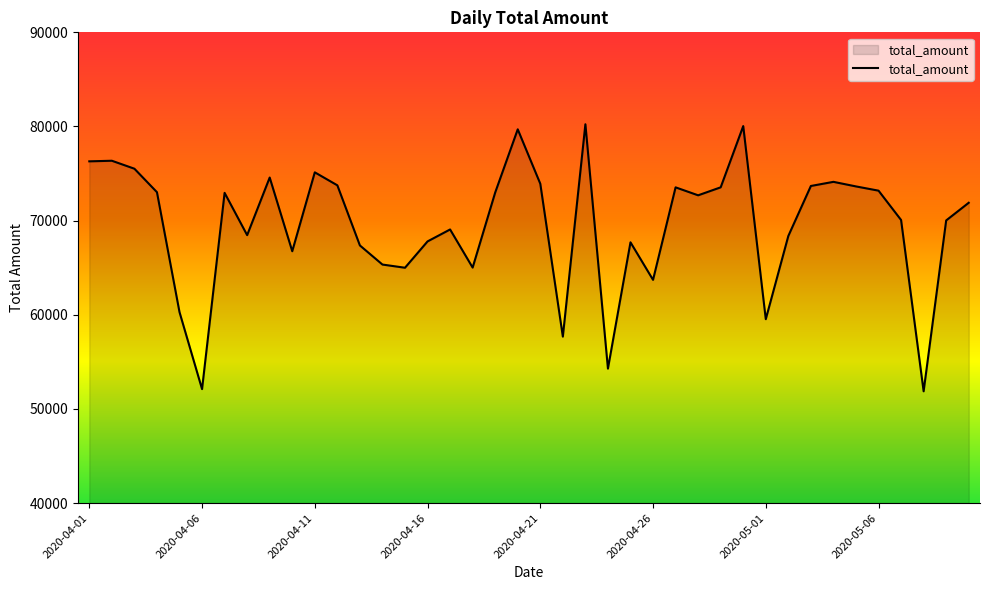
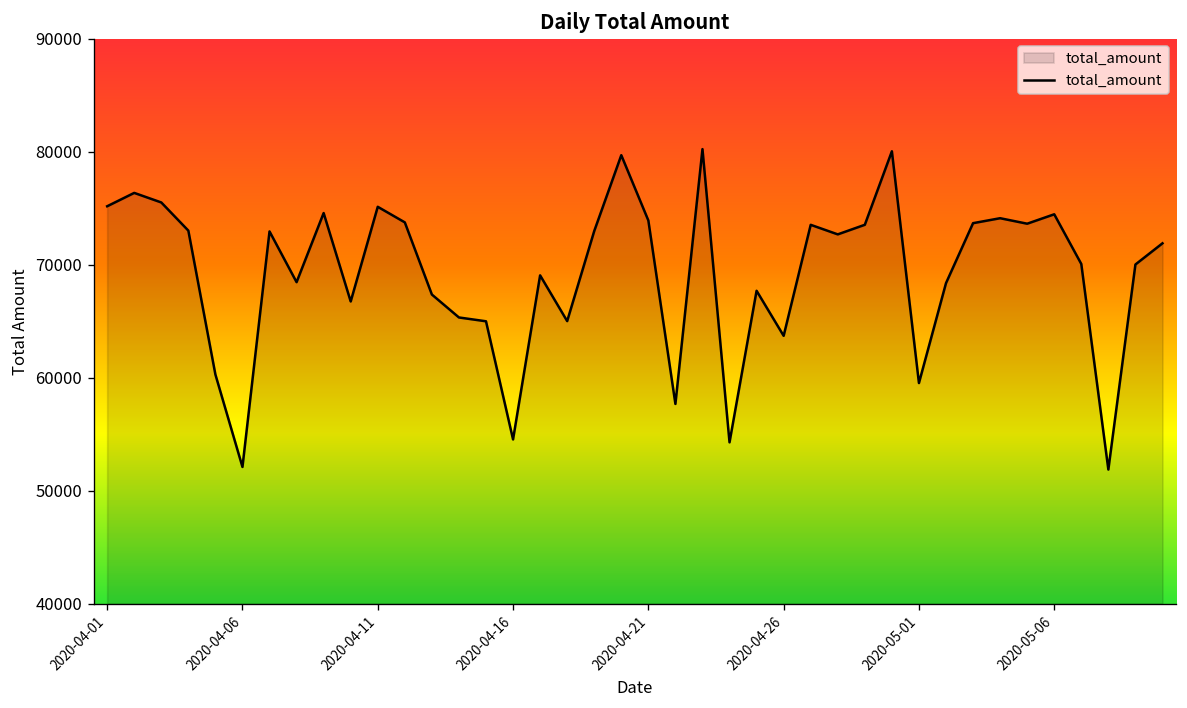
2020-04-01: 76000 -> 75000
2020-04-16: 68000 -> 55000
2020-05-06: 73000 -> 74000
